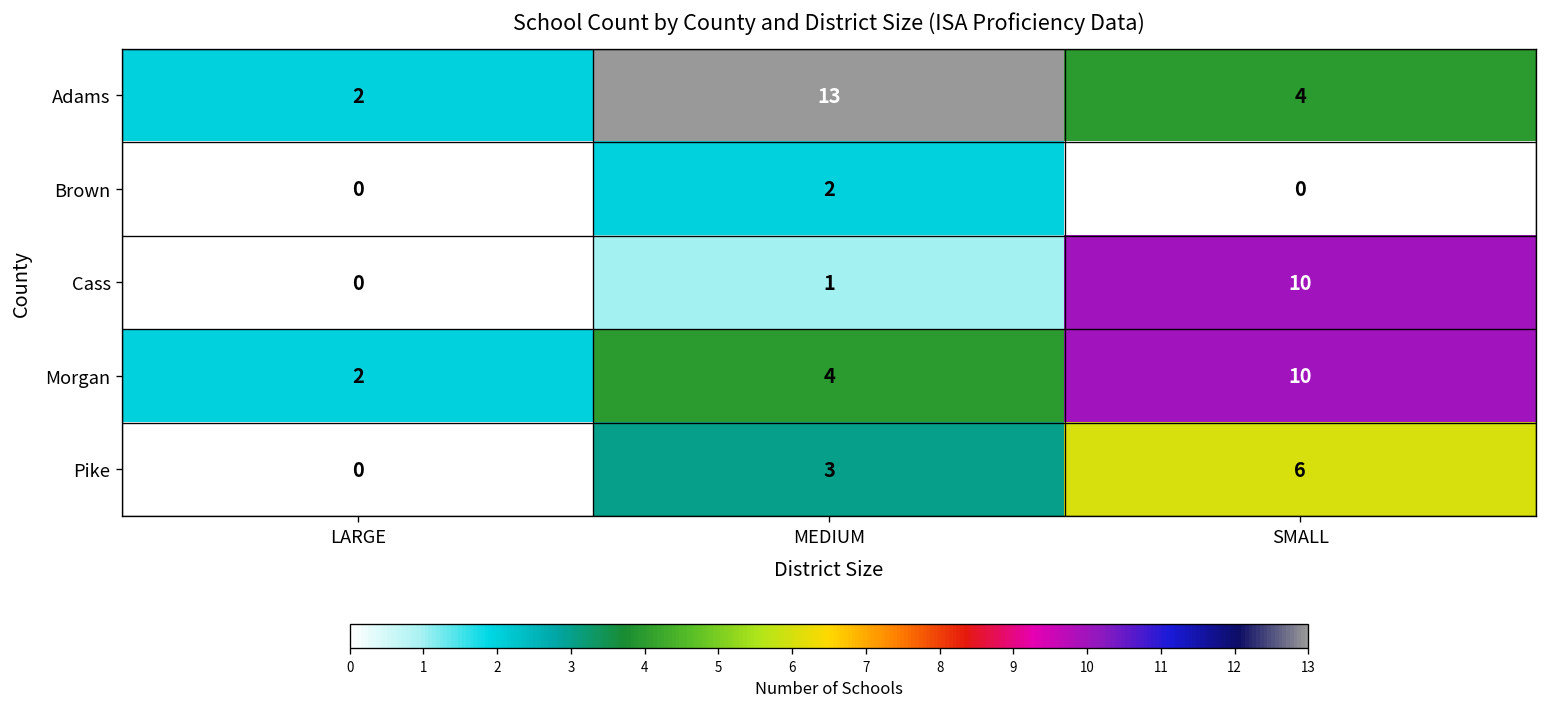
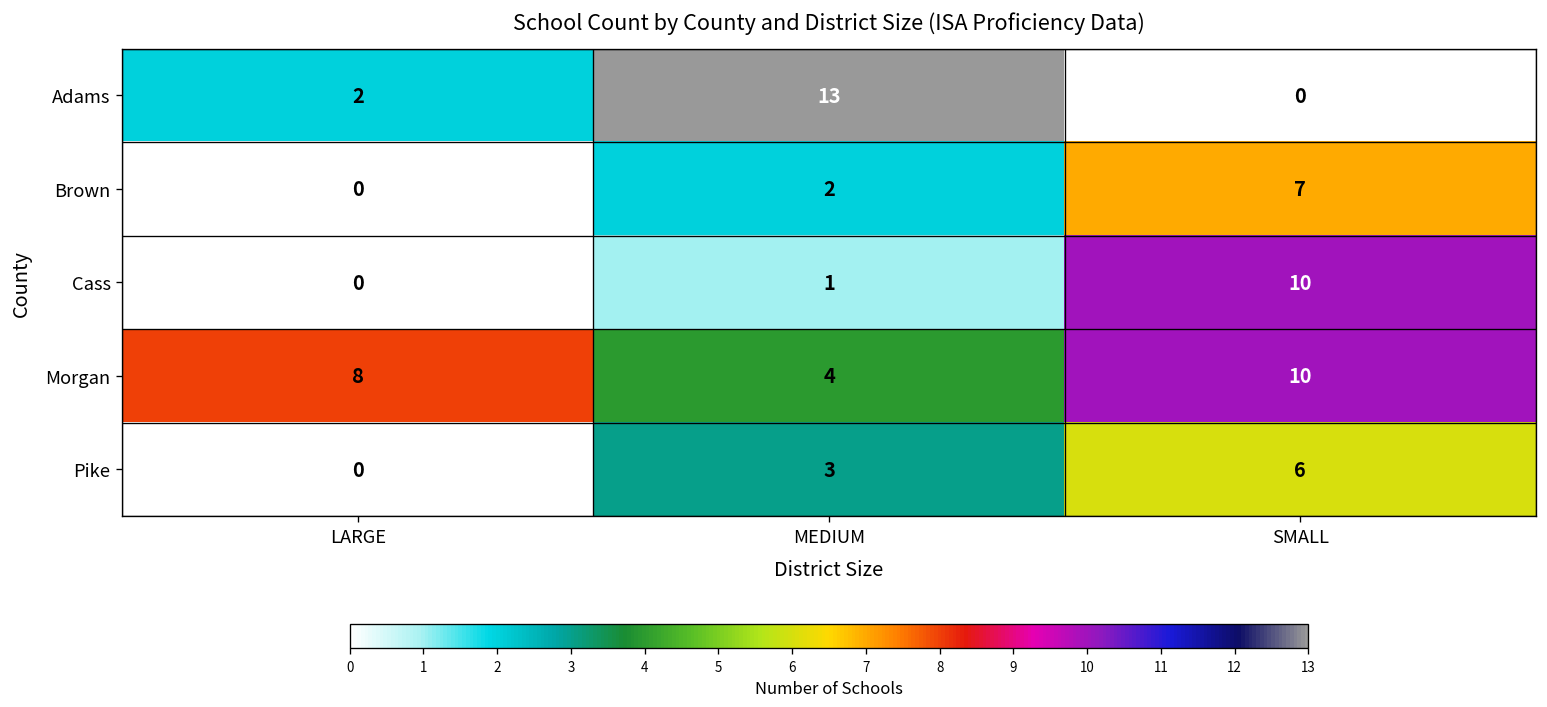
Adams, SMALL: 4 -> 0
Brown, SMALL: 0 -> 7
Morgan, LARGE: 2 -> 8
